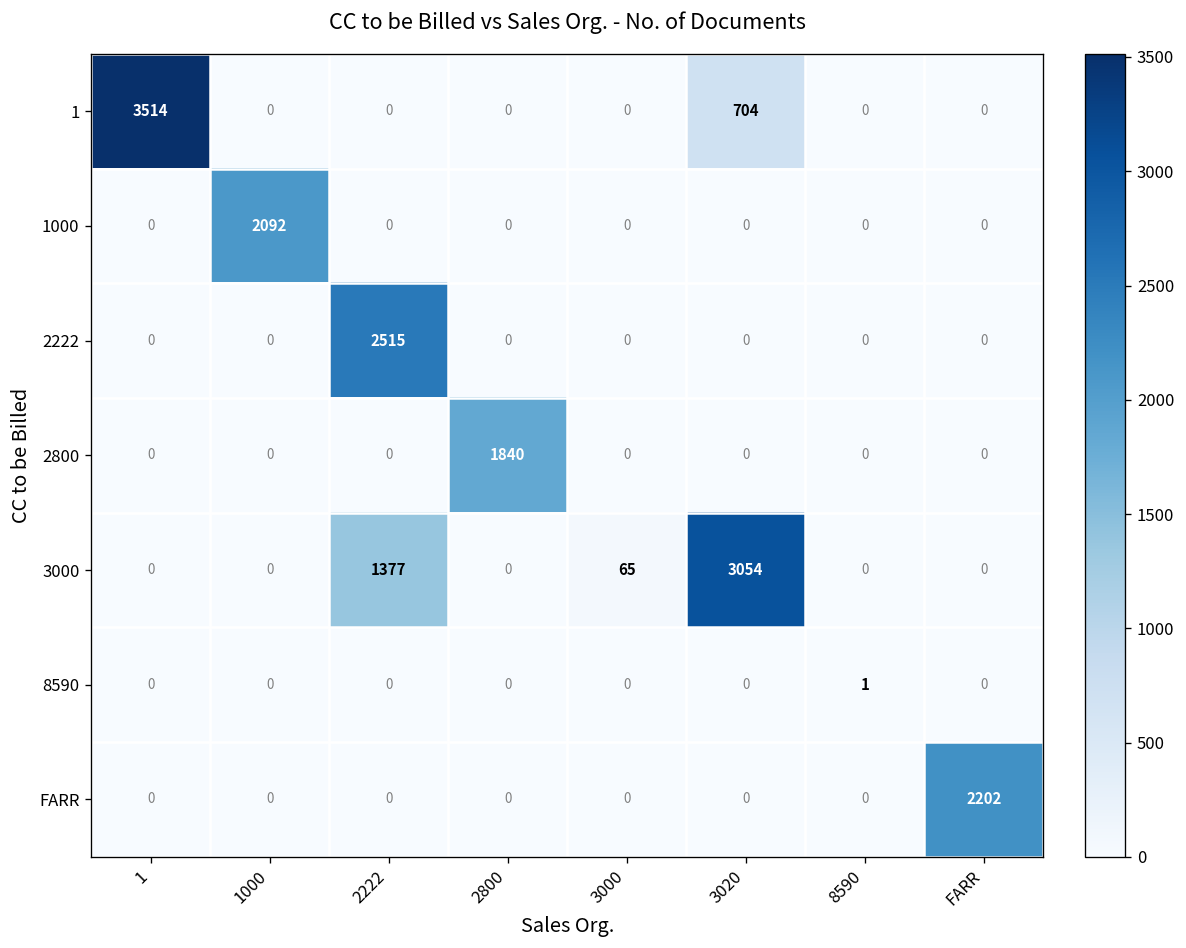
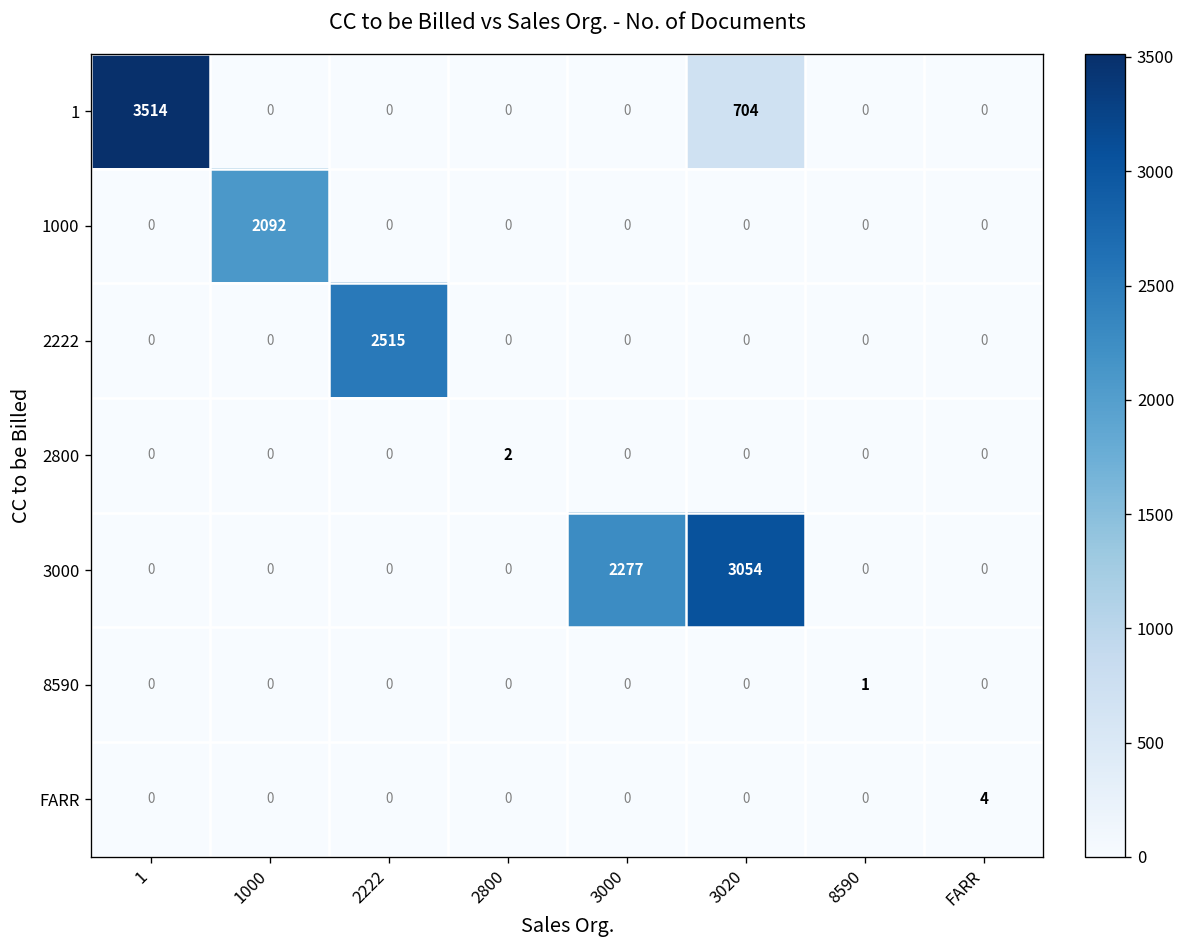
2800, 2800: 1840 -> 2
3000, 2222: 1377 -> 0
3000, 3000: 65 -> 2277
FARR, FARR: 2202 -> 4
